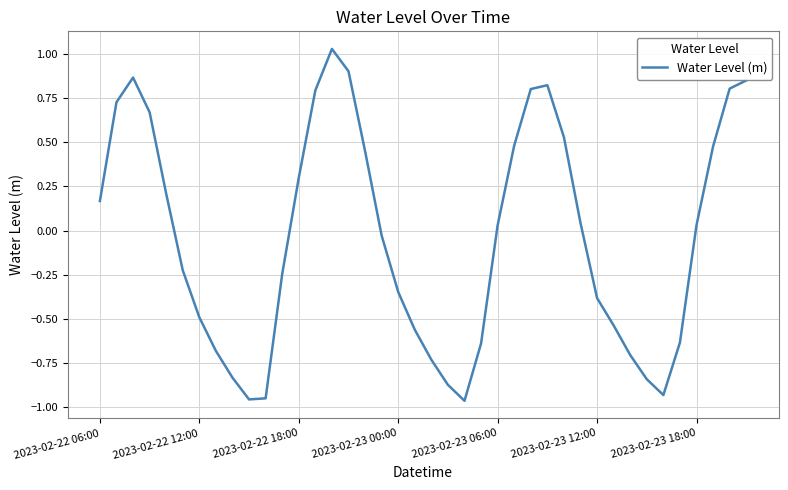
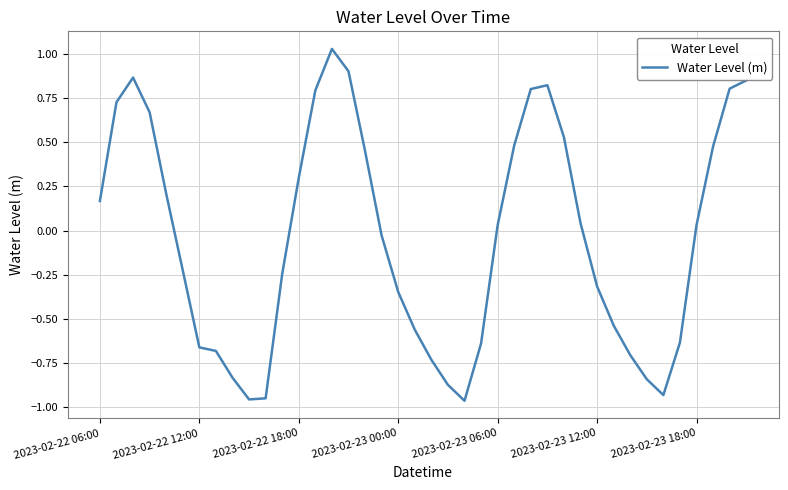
2023-02-22 12:00: -0.49 -> -0.66
2023-02-23 12:00: -0.38 -> -0.32
